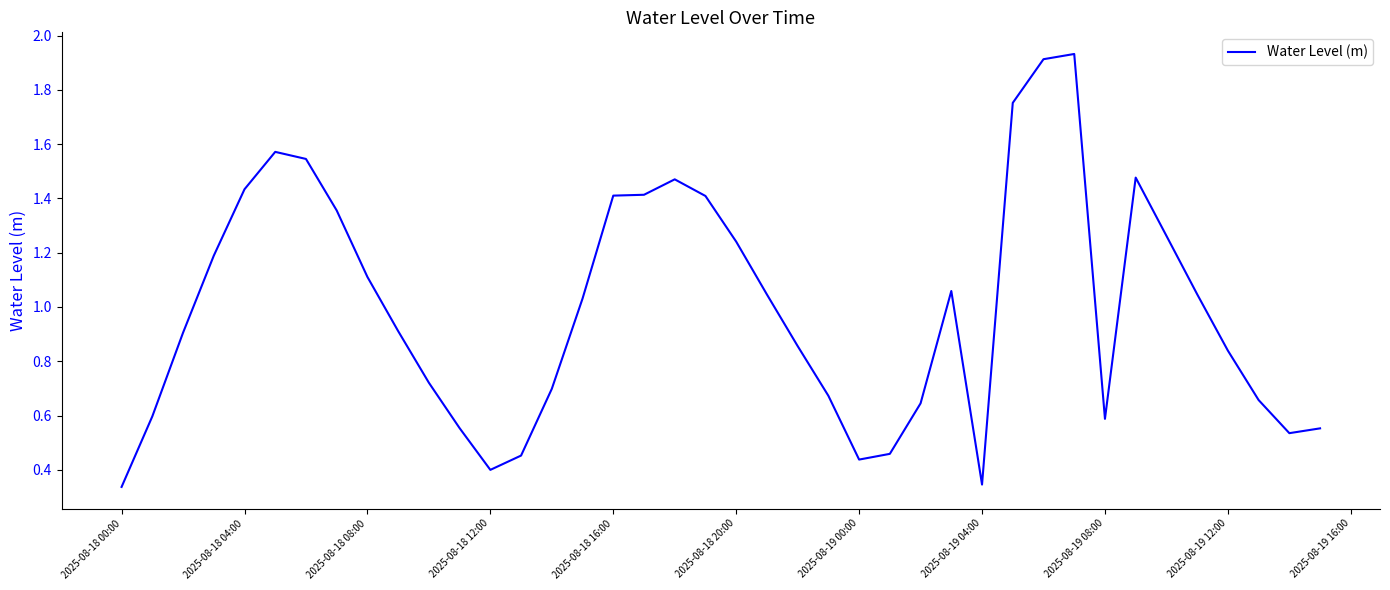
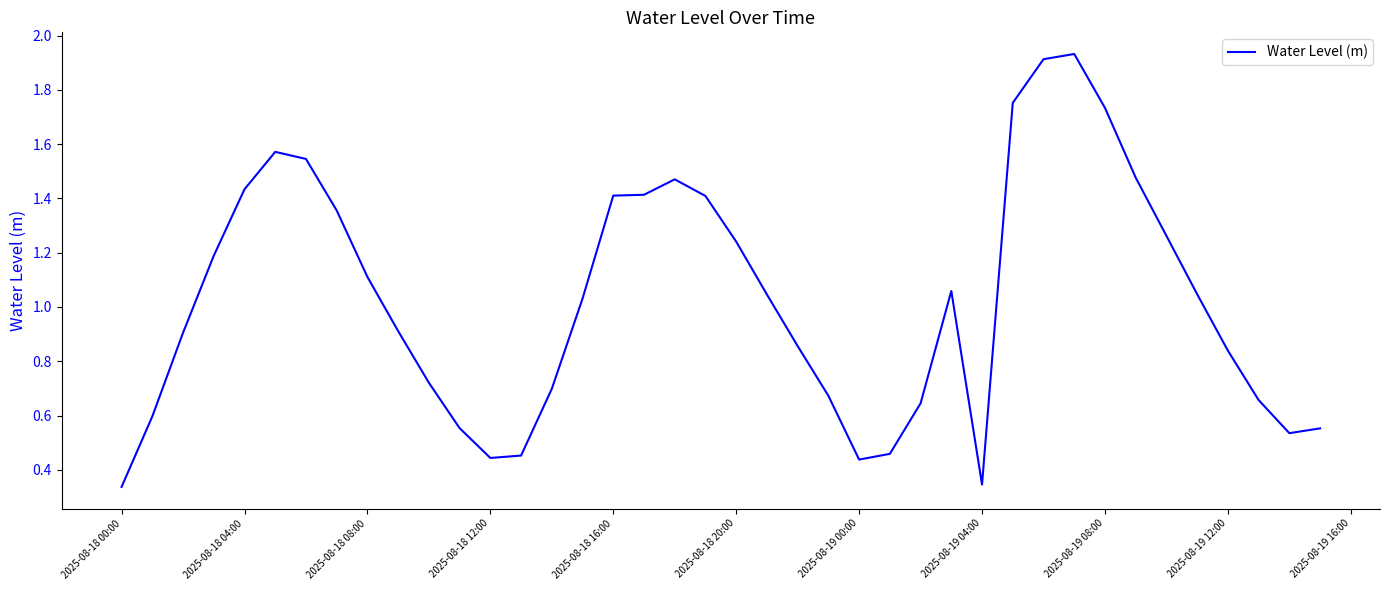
2025-08-18 12:00: 0.40 -> 0.44
2025-08-19 08:00: 0.59 -> 1.73
